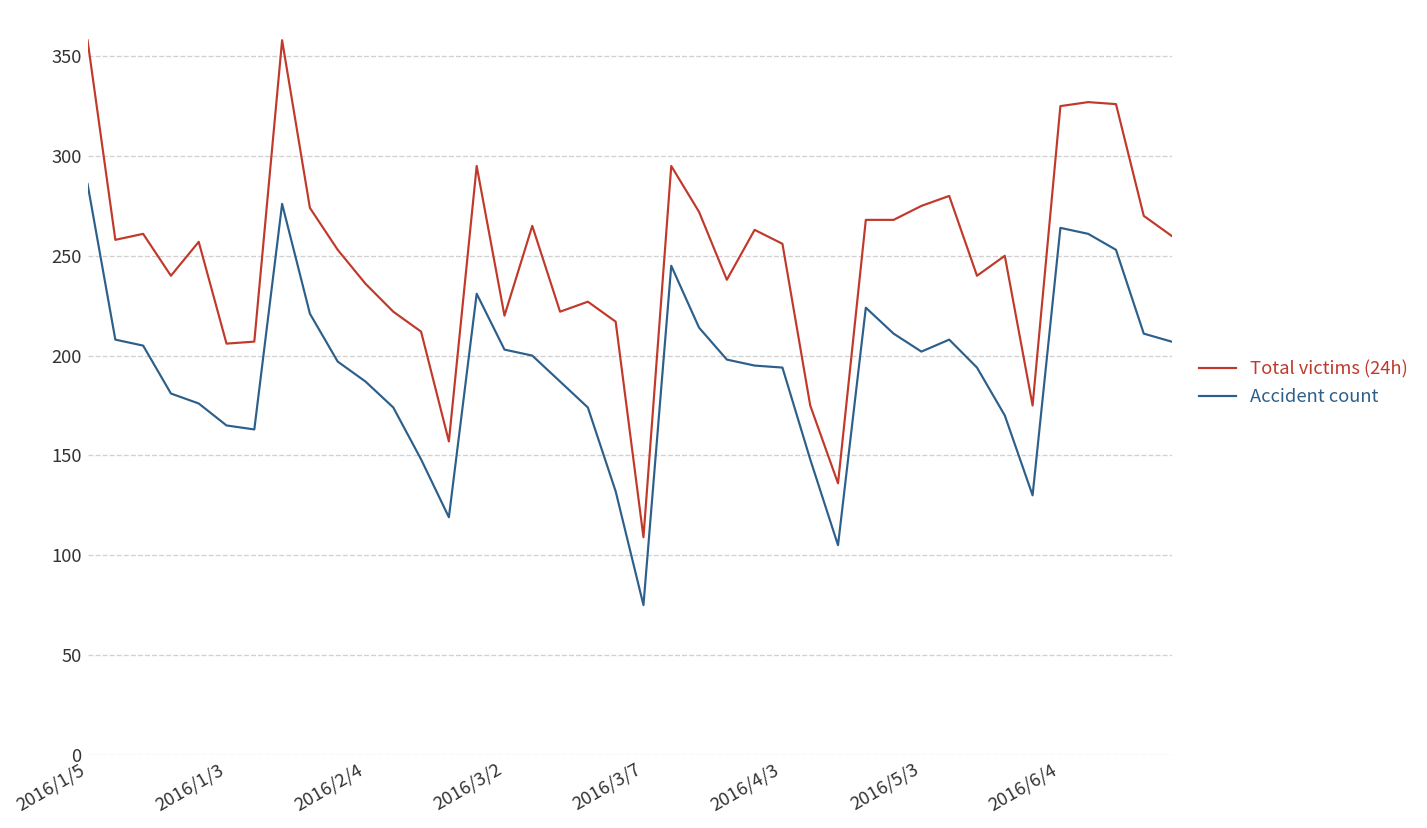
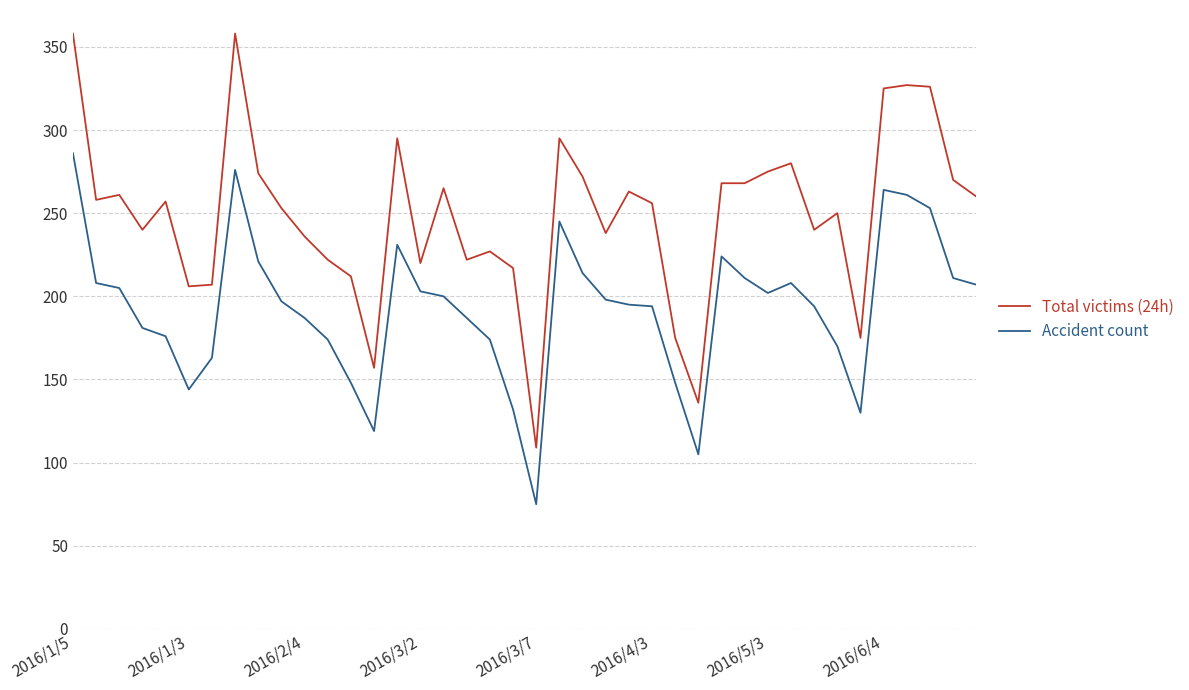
Accident count, 2016/1/3: 165 -> 144
